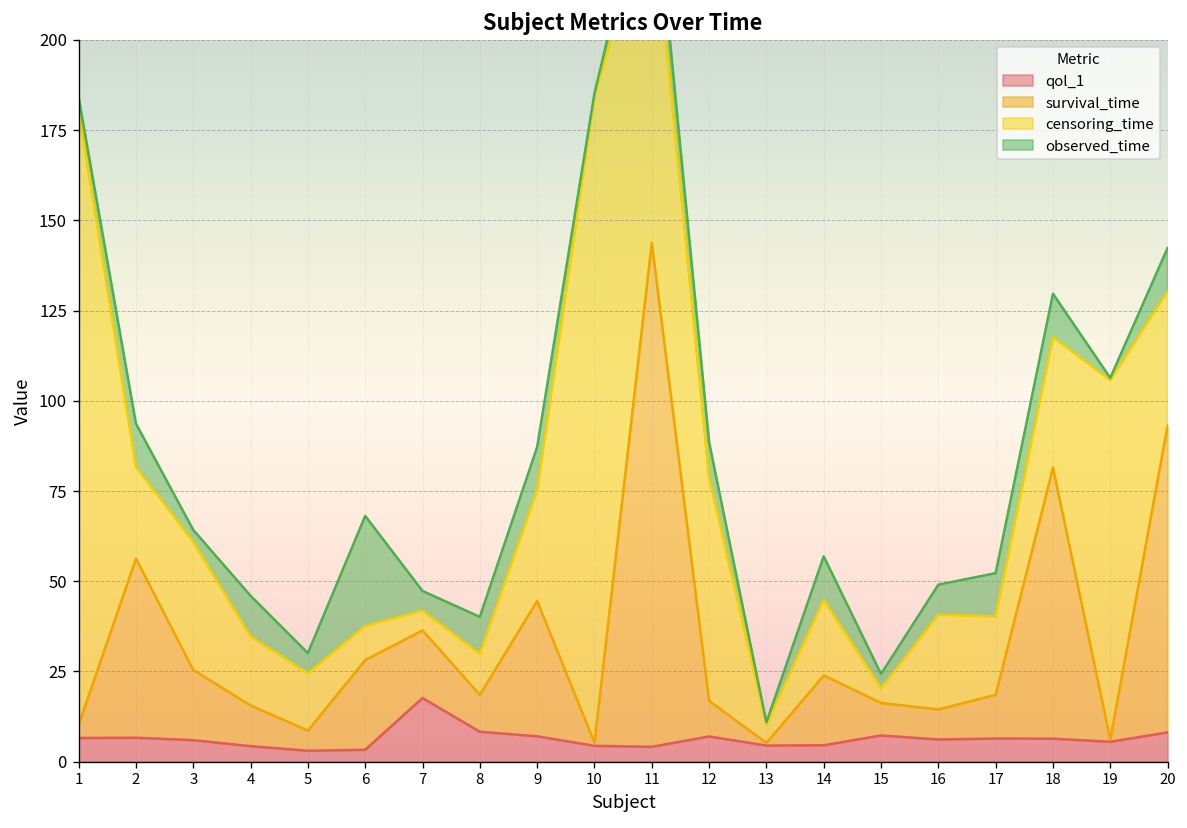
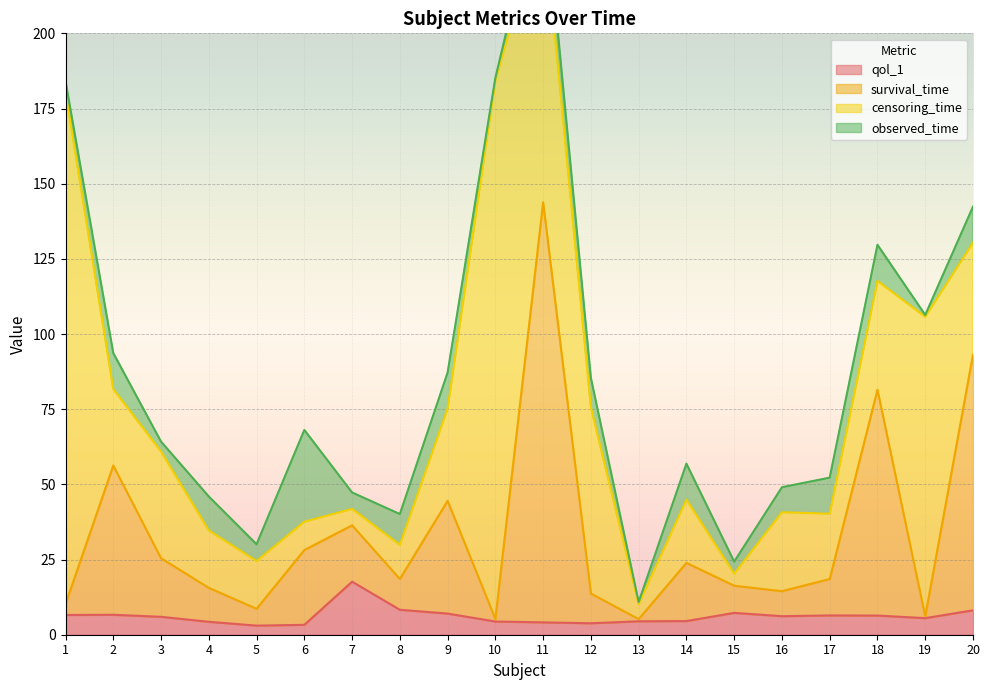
qol_1, 12: 7 -> 4
